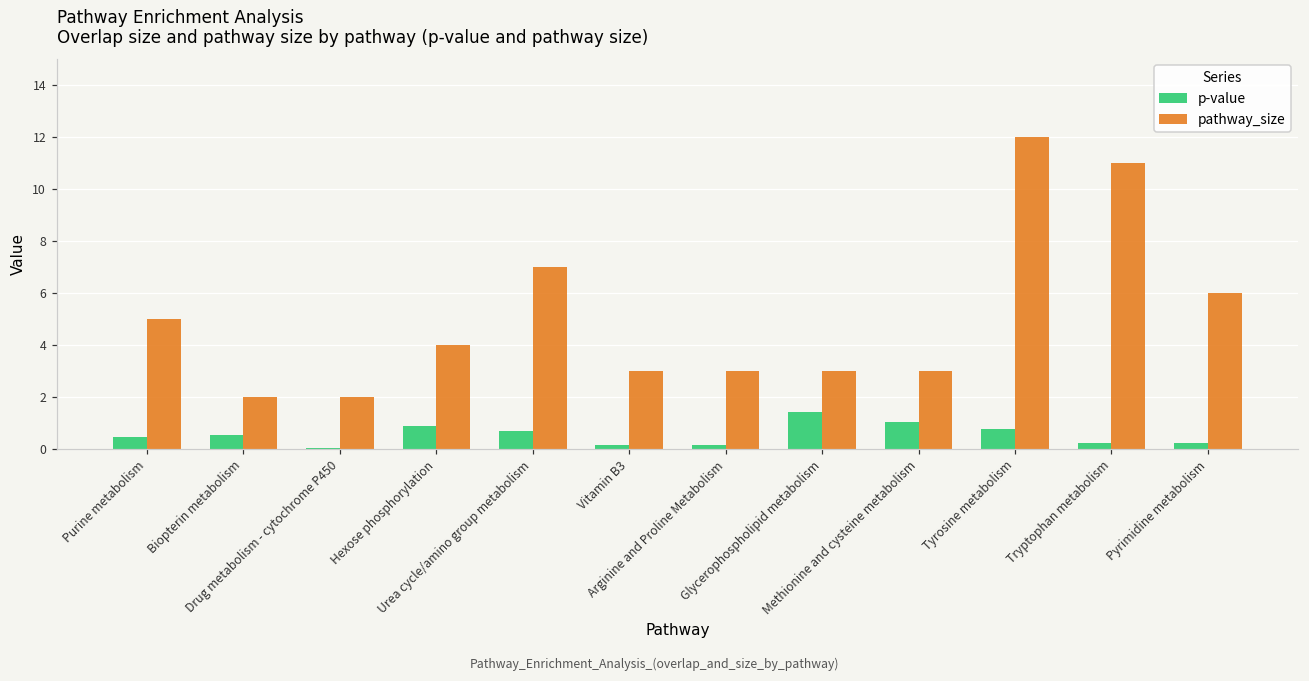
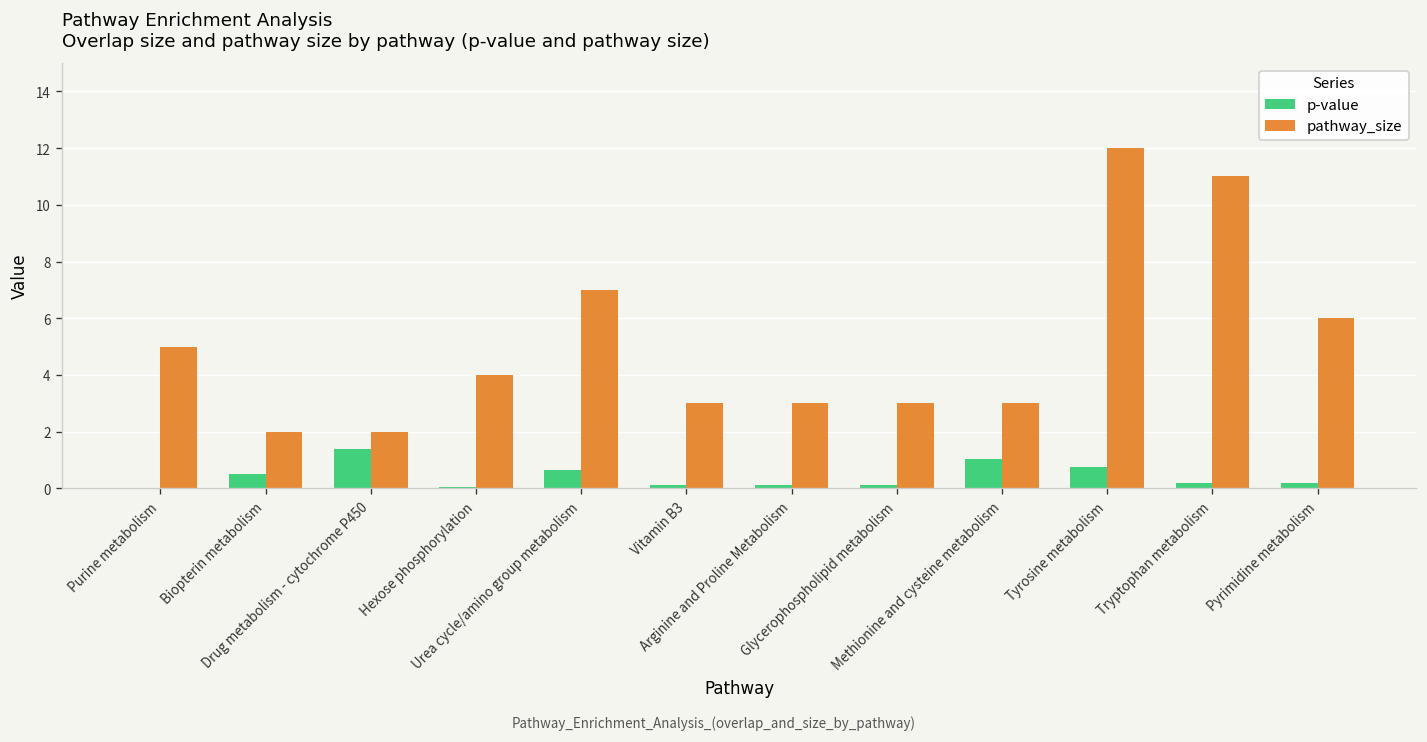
p-value, Purine metabolism: 0.5 -> 0.0
p-value, Drug metabolism - cytochrome P450: 0.0 -> 1.4
p-value, Hexose phosphorylation: 0.9 -> 0.1
p-value, Glycerophospholipid metabolism: 1.4 -> 0.1
